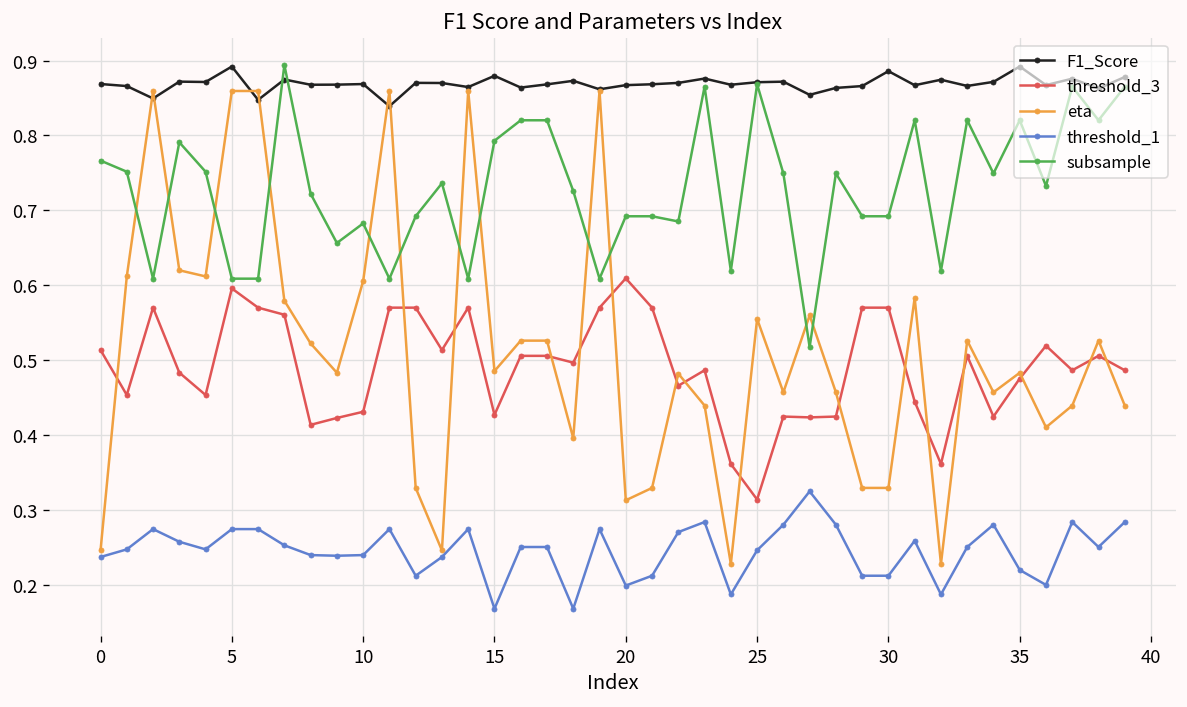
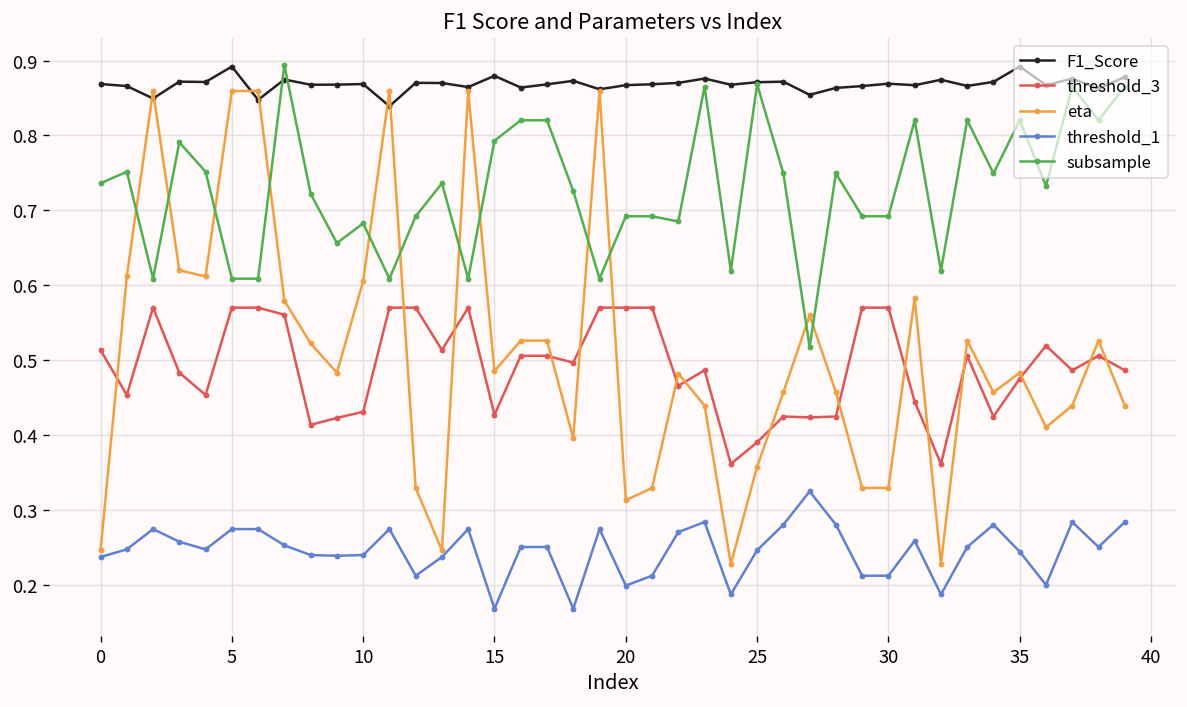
subsample, 0: 0.77 -> 0.74
threshold_3, 5: 0.60 -> 0.57
threshold_3, 20: 0.61 -> 0.57
threshold_3, 25: 0.31 -> 0.39
eta, 25: 0.56 -> 0.36
F1_Score, 30: 0.89 -> 0.87
threshold_1, 35: 0.22 -> 0.24
